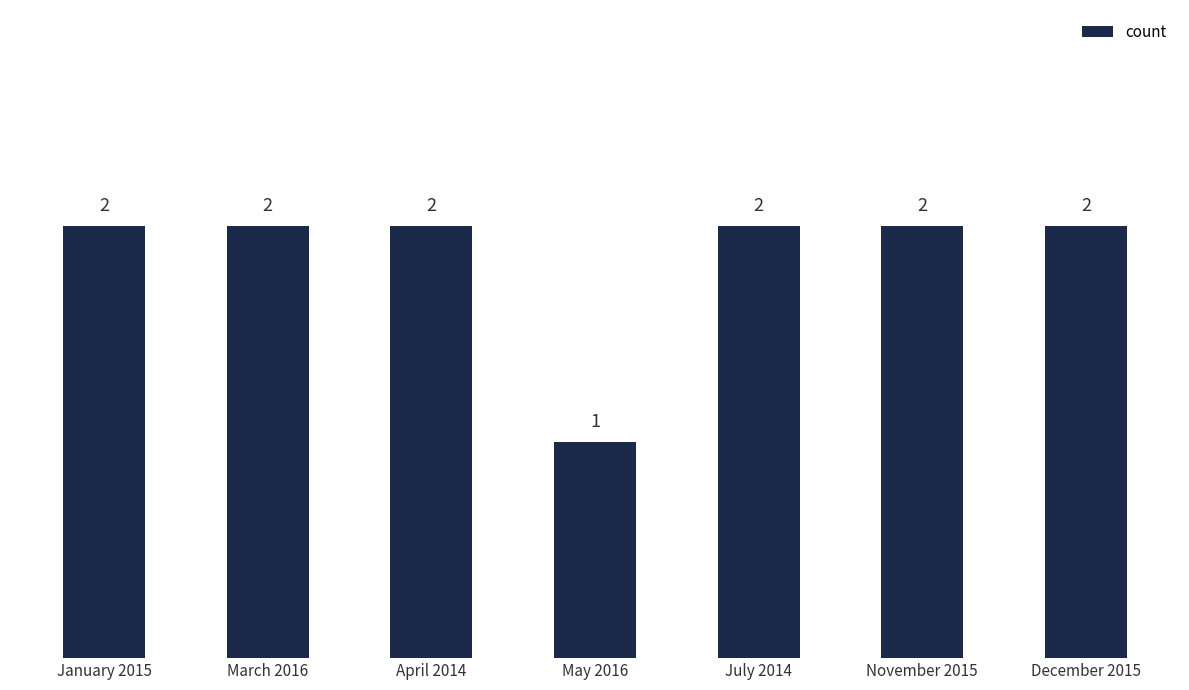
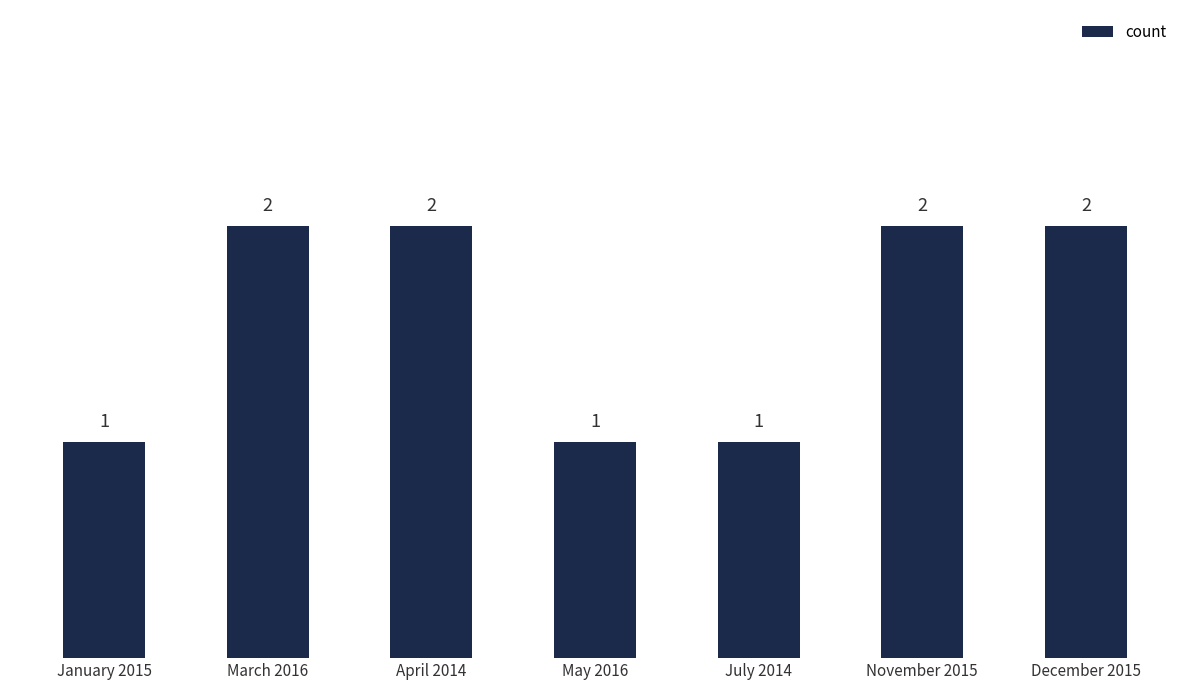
January 2015: 2 -> 1
July 2014: 2 -> 1
